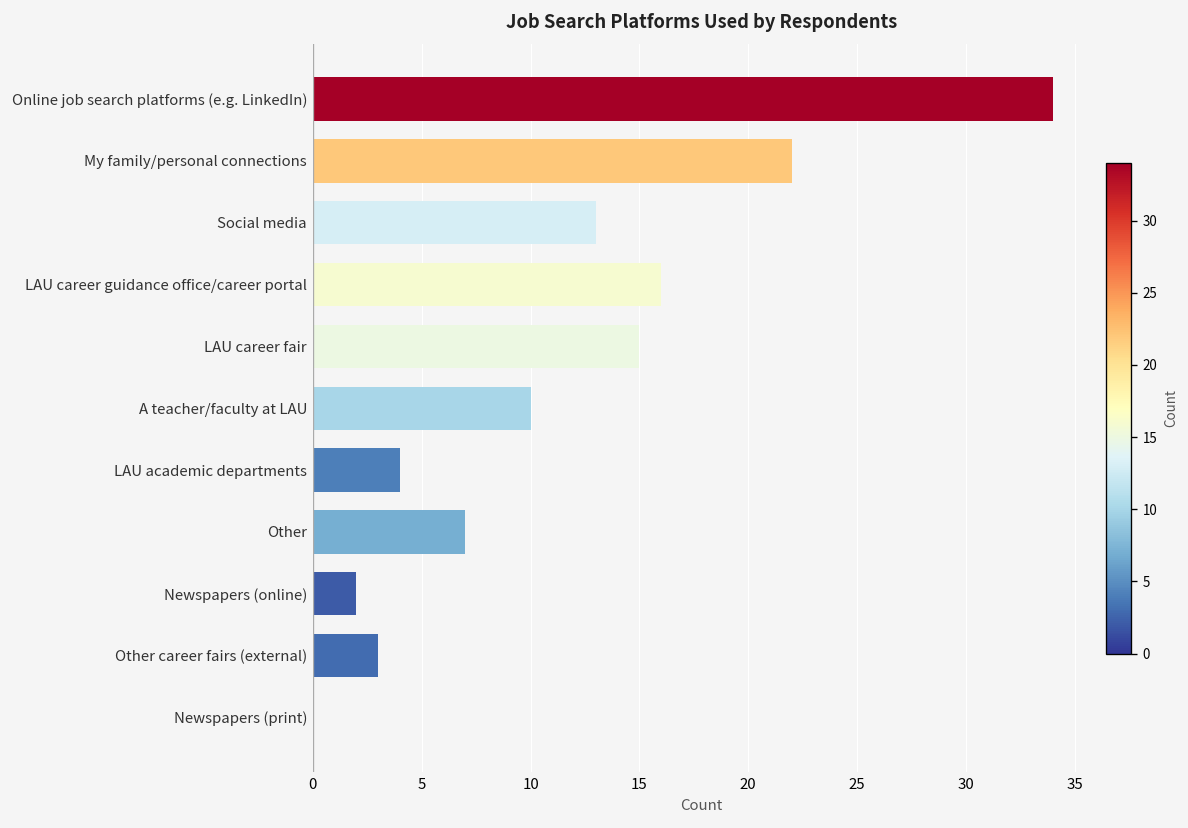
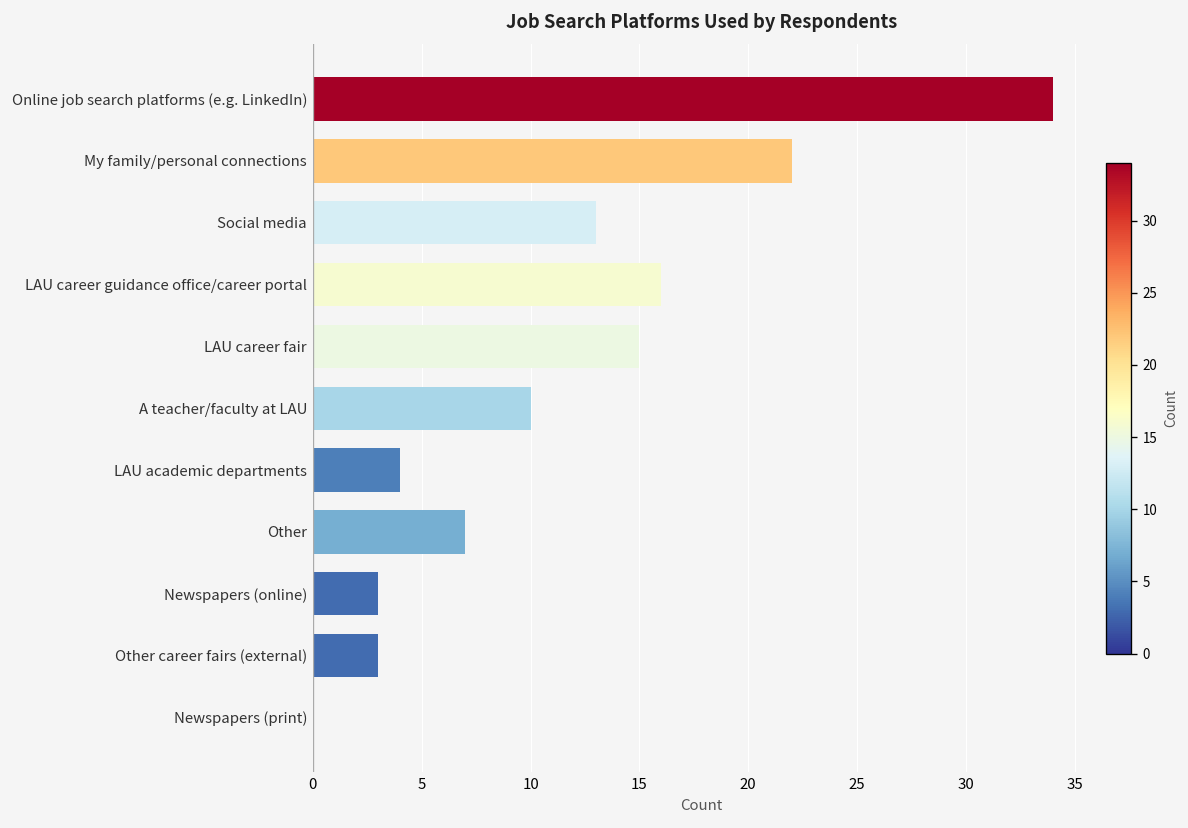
Newspapers (online): 2 -> 3
